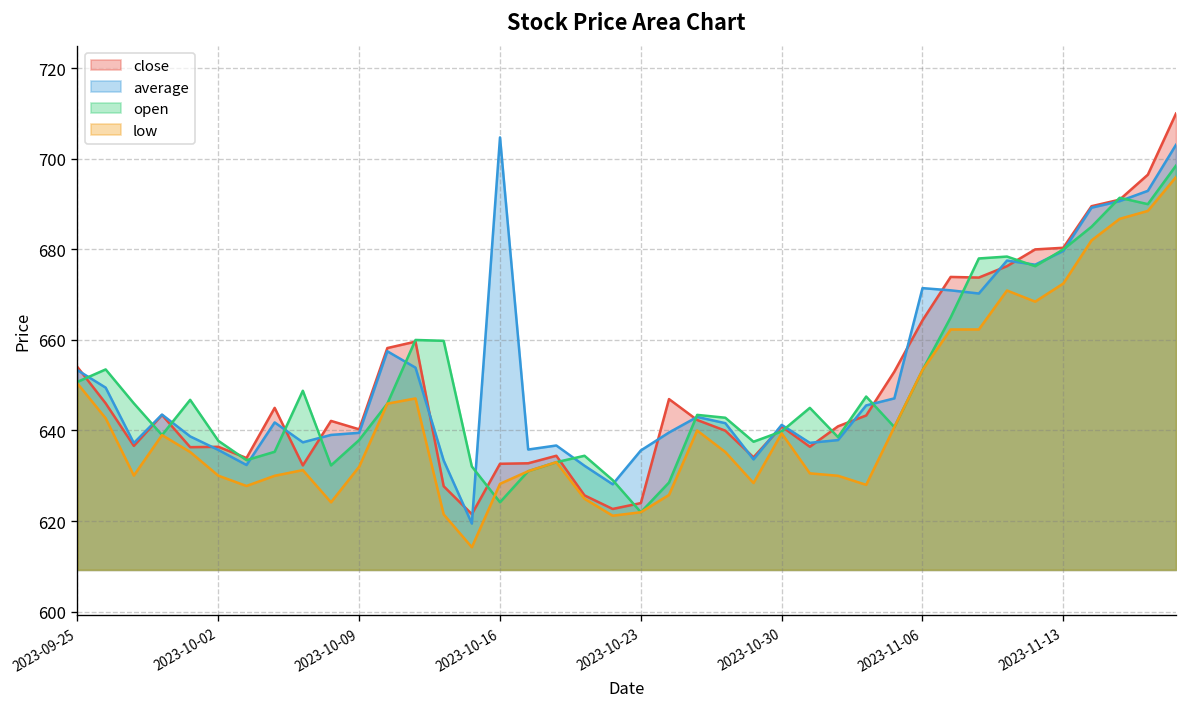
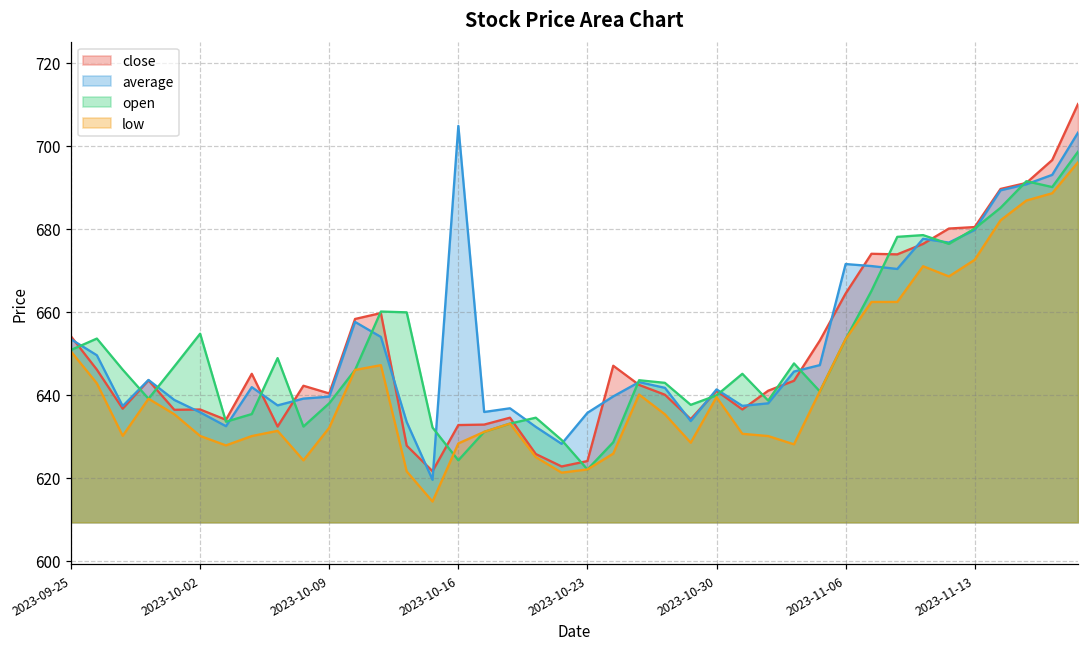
open, 2023-10-02: 638 -> 655
